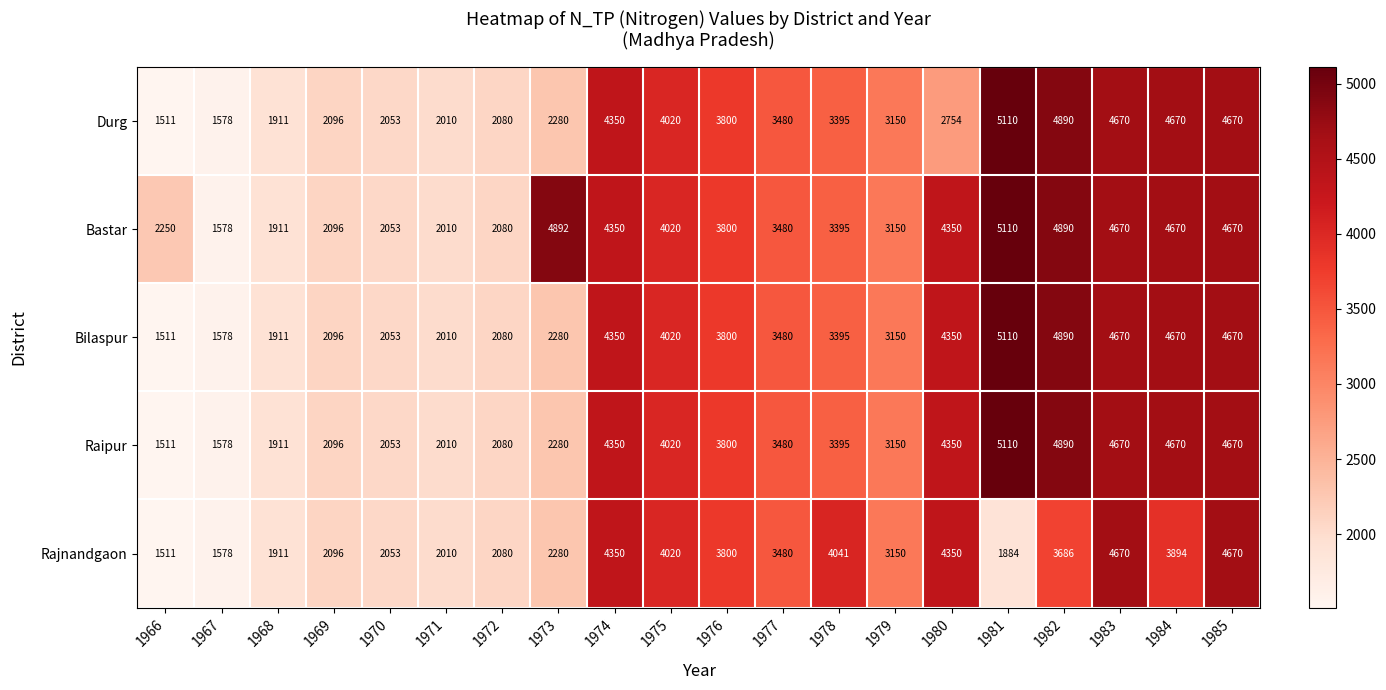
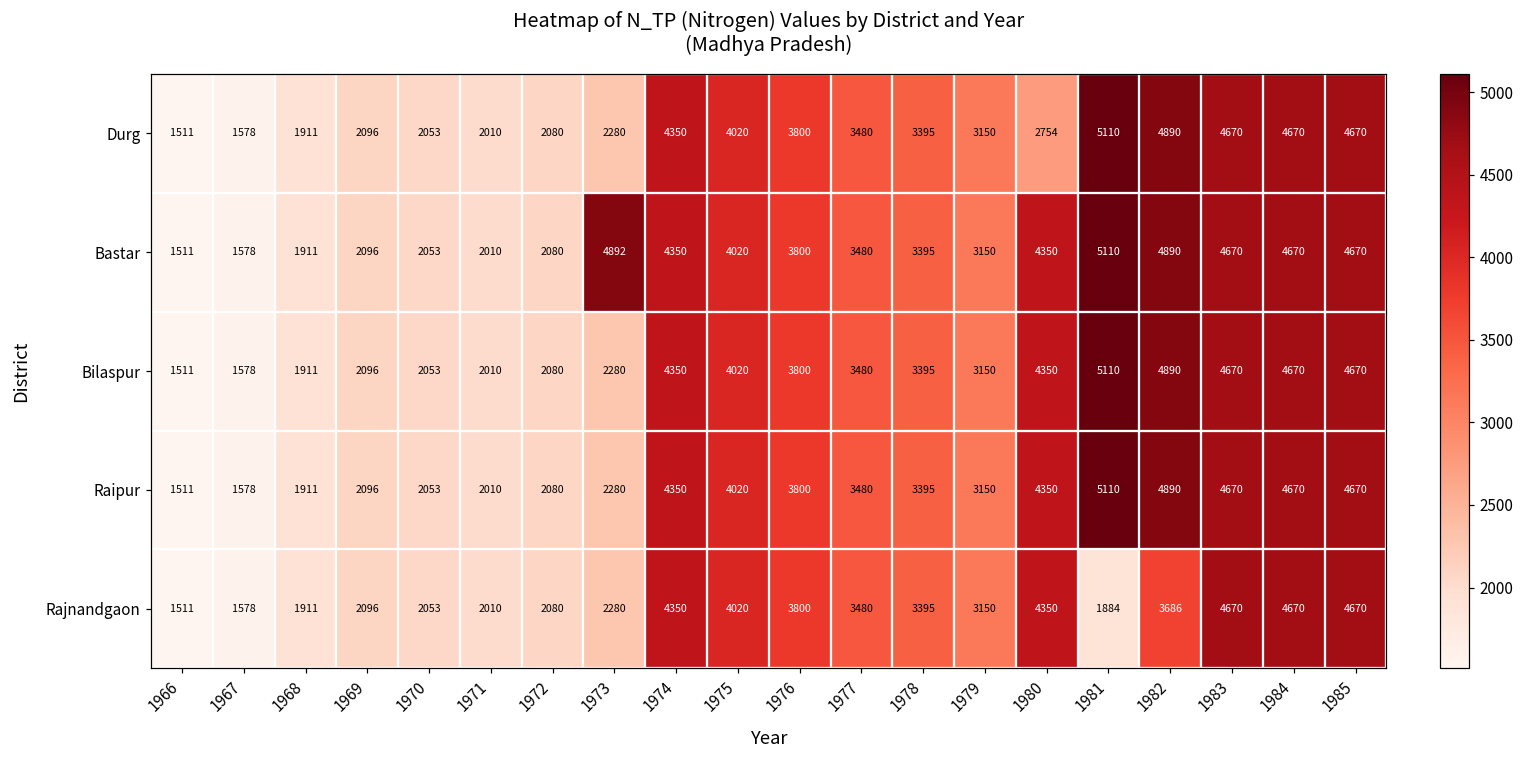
Bastar, 1966: 2250 -> 1511
Rajnandgaon, 1978: 4041 -> 3395
Rajnandgaon, 1984: 3894 -> 4670
